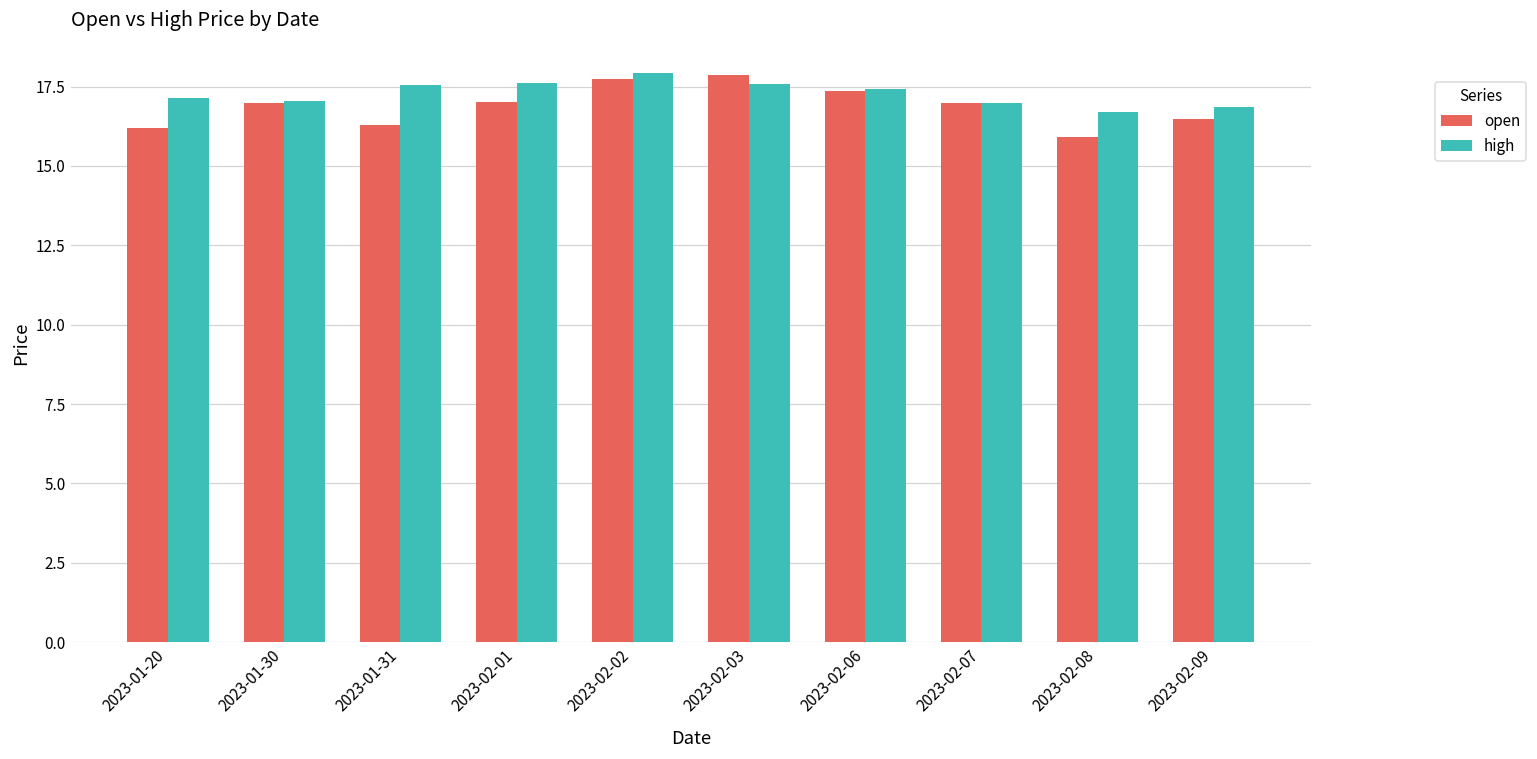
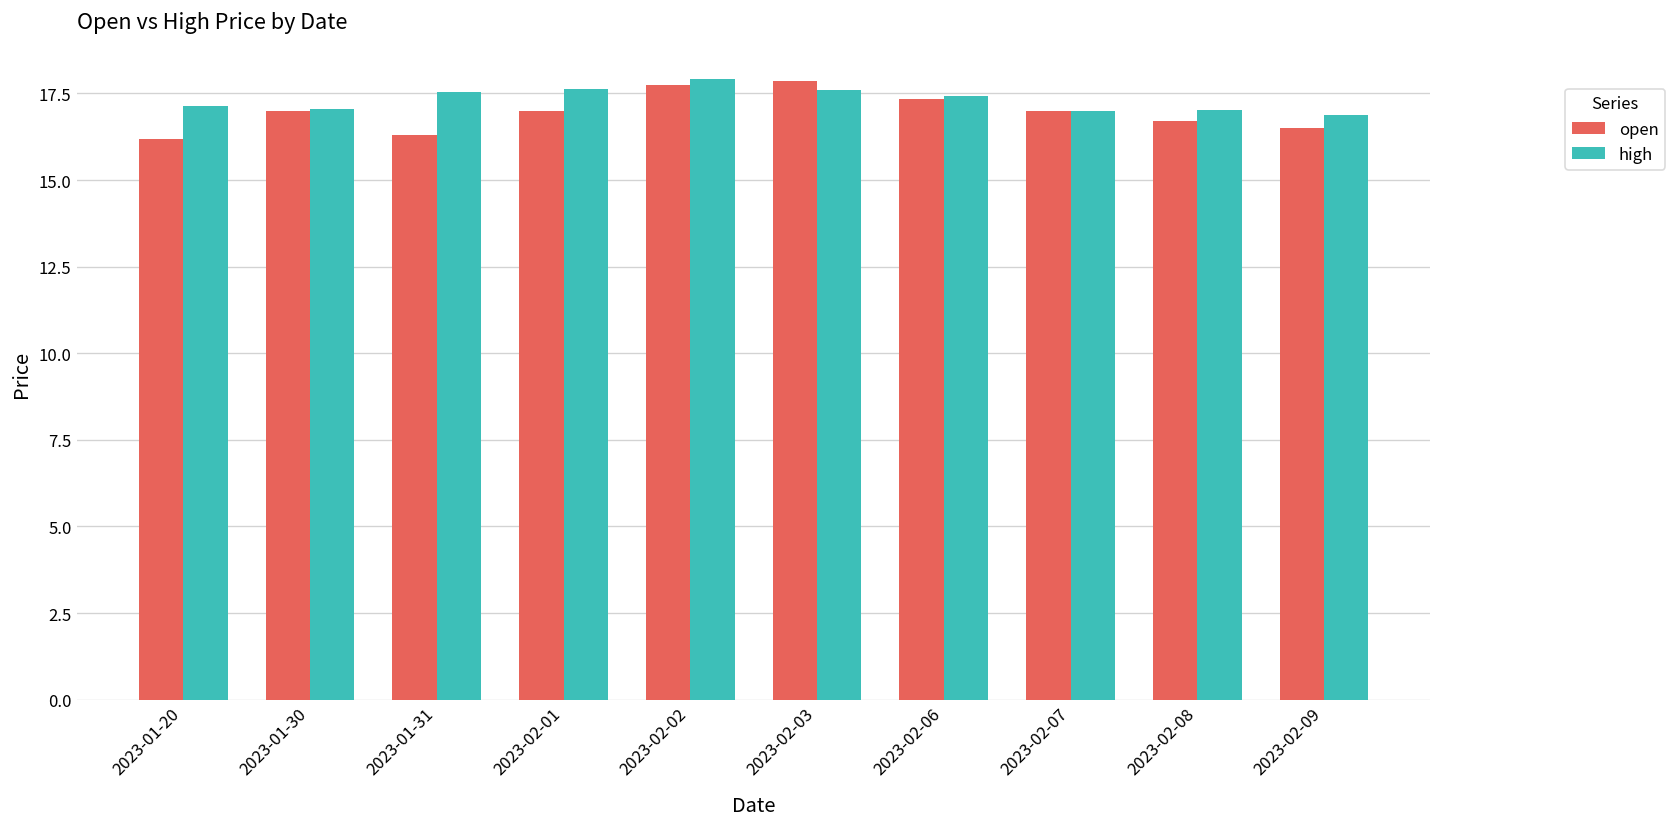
open, 2023-02-08: 15.9 -> 16.7
high, 2023-02-08: 16.7 -> 17.0
